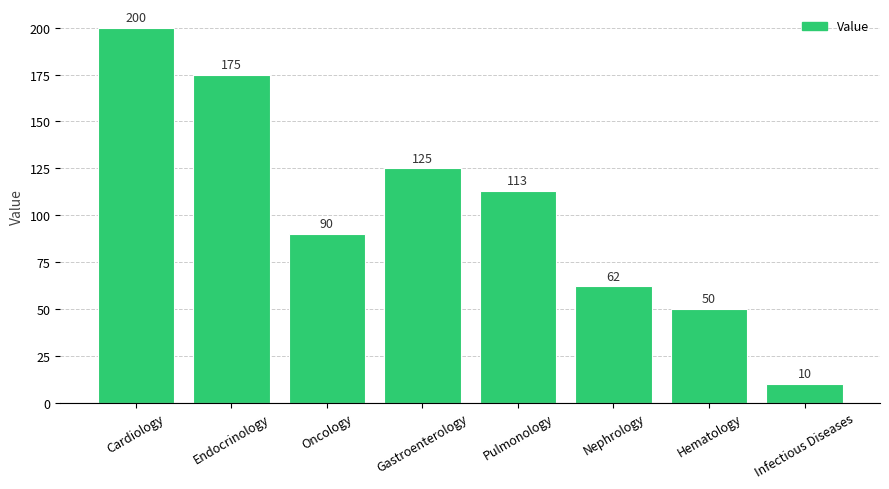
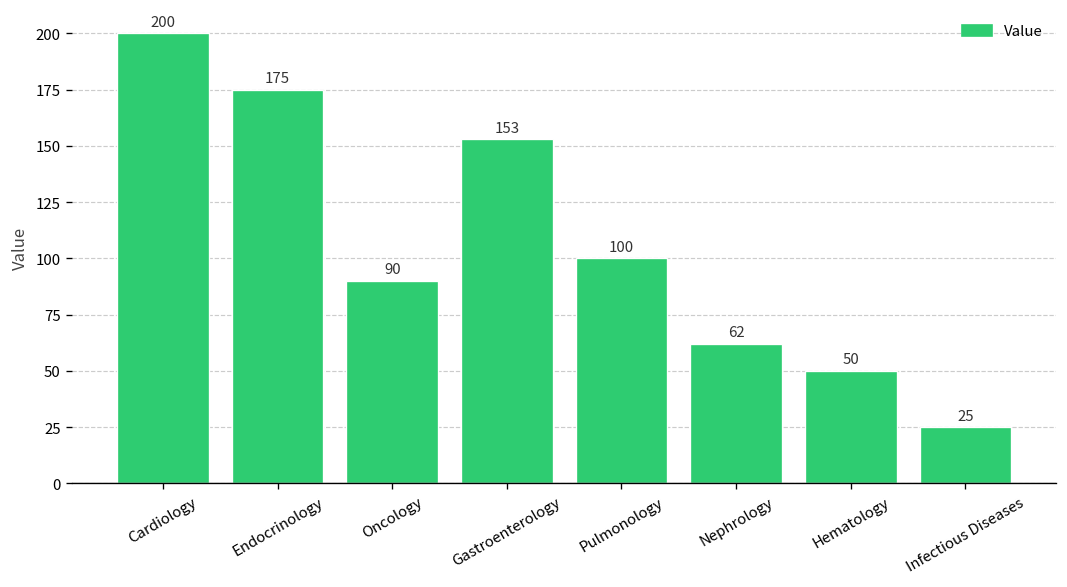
Gastroenterology: 125 -> 153
Pulmonology: 113 -> 100
Infectious Diseases: 10 -> 25
